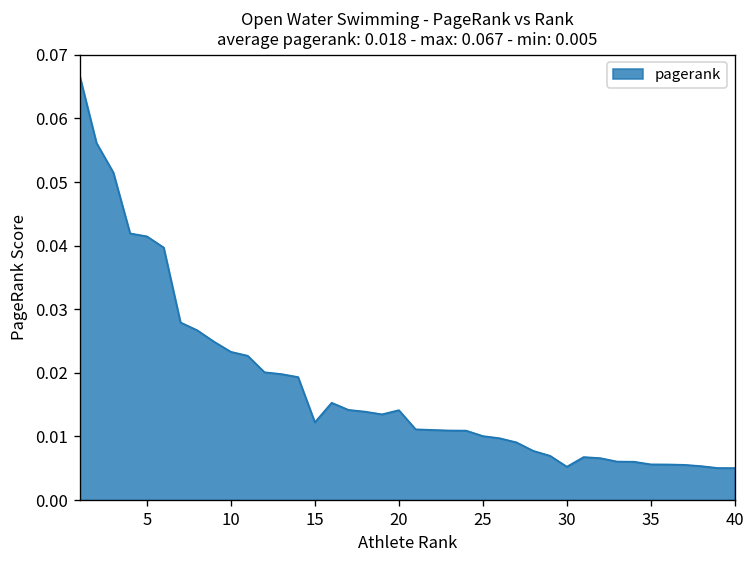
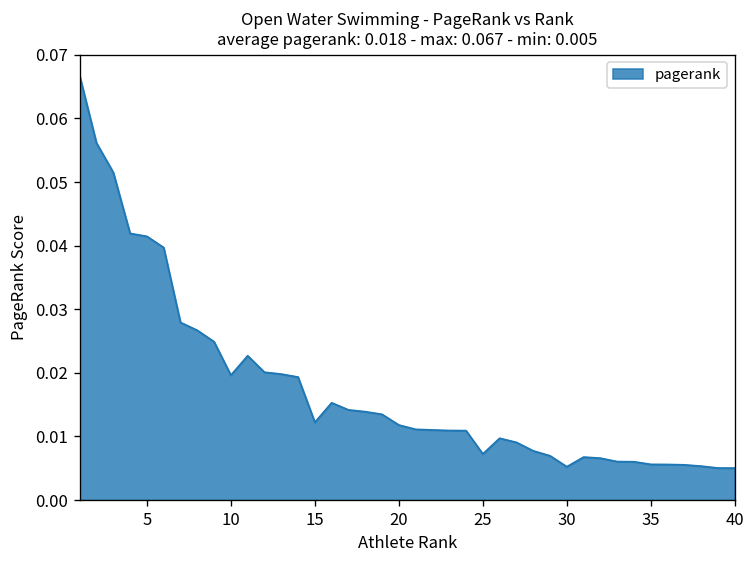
10: 0.023 -> 0.020
20: 0.014 -> 0.012
25: 0.010 -> 0.007
